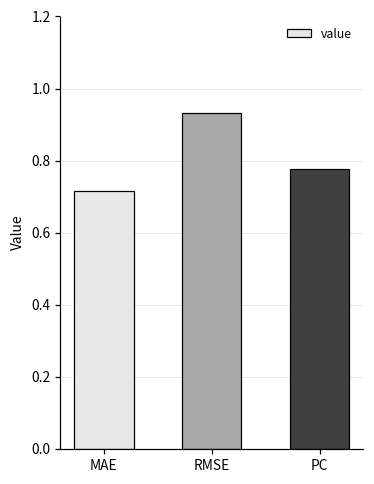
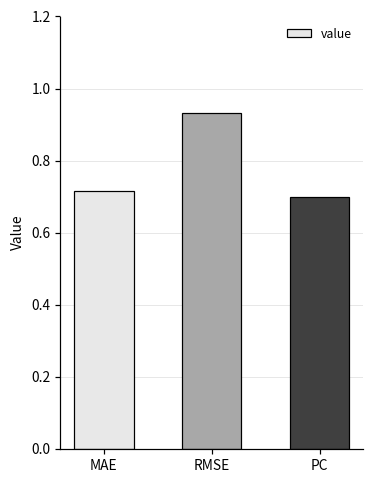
PC: 0.78 -> 0.70
